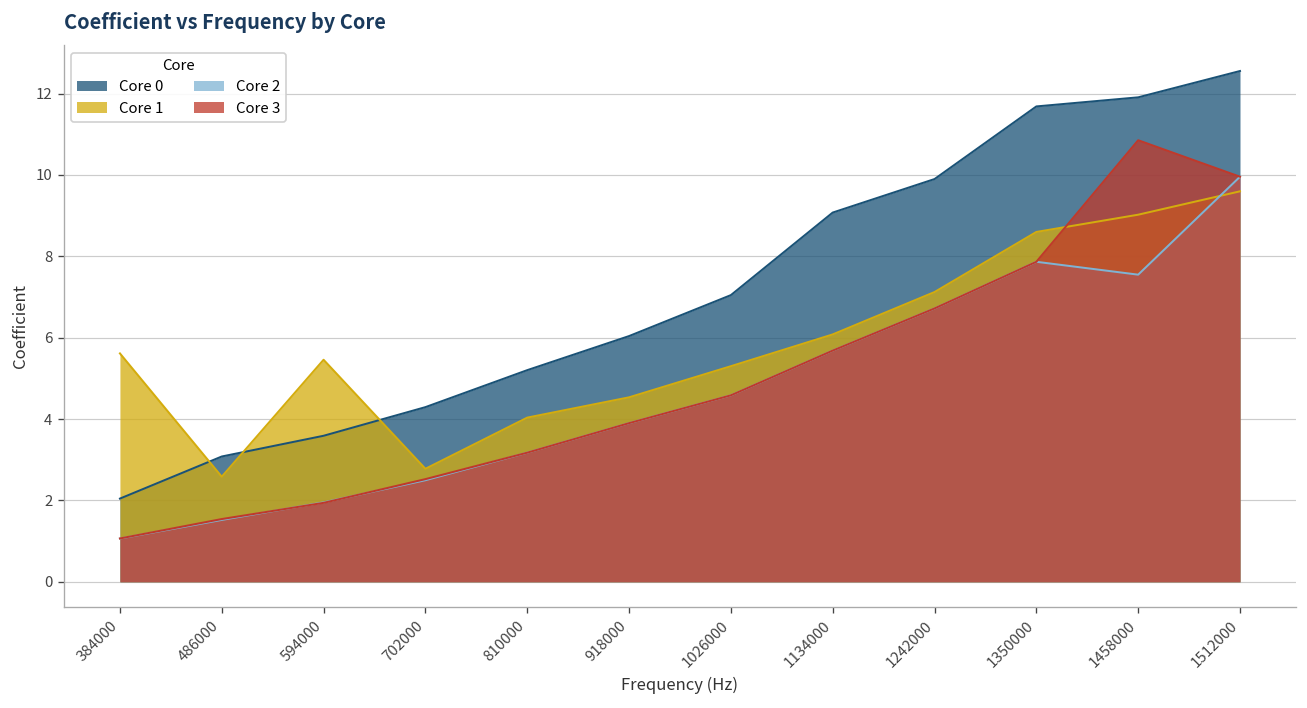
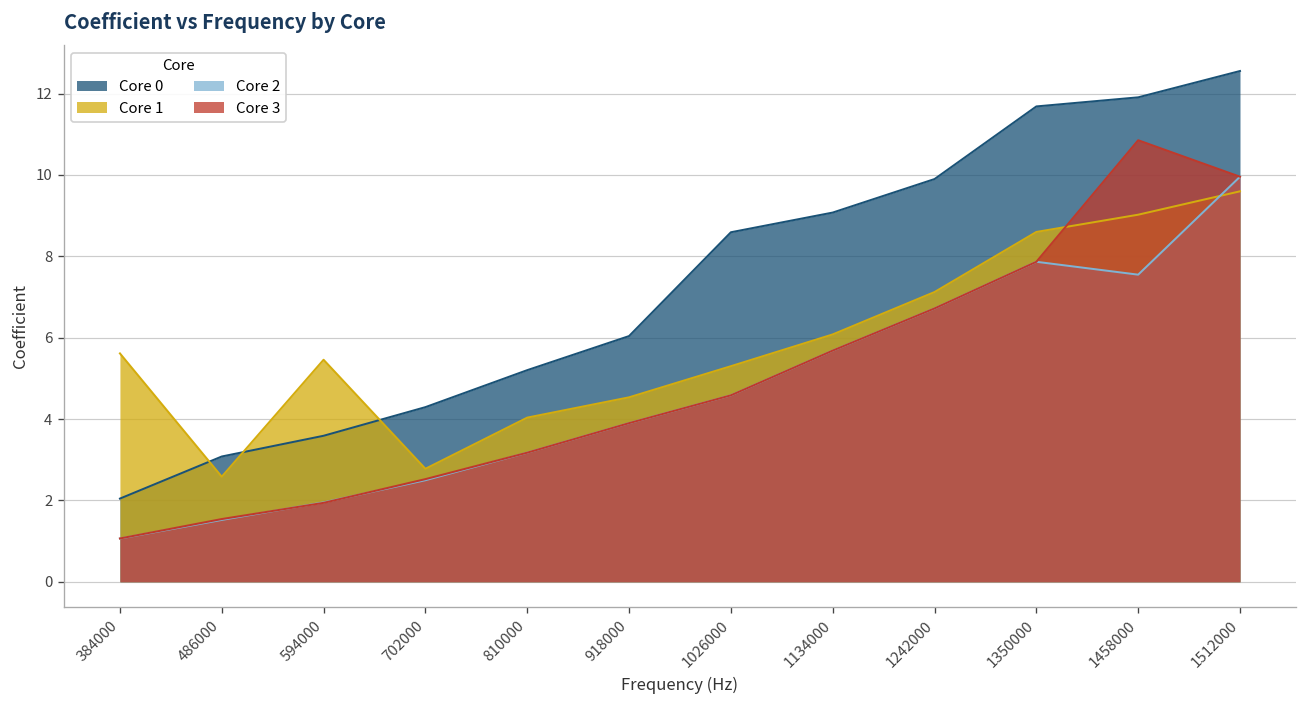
Core 0, 1026000: 7.0 -> 8.6
